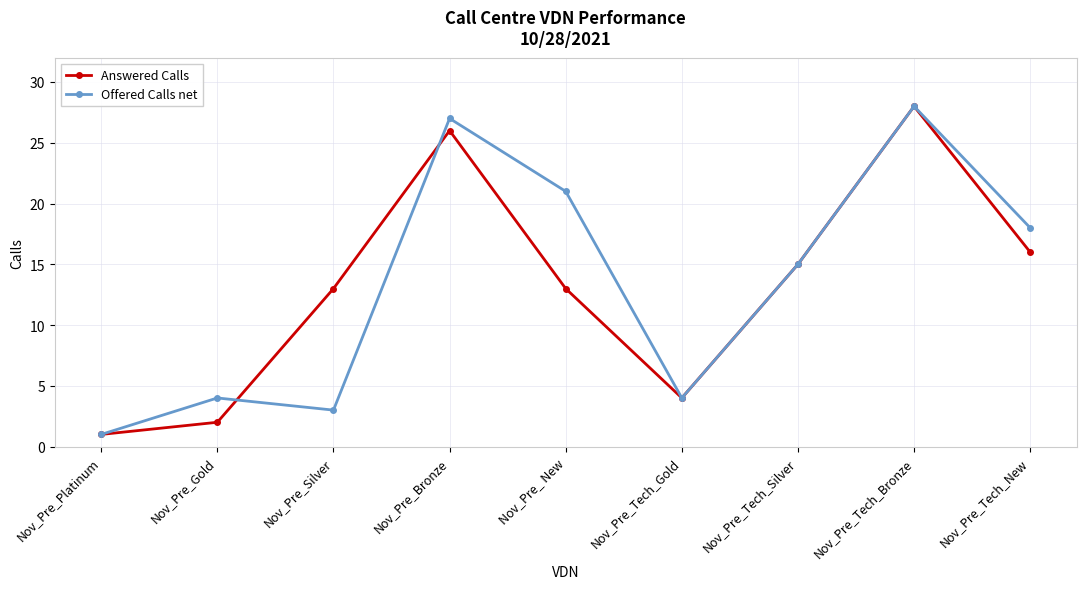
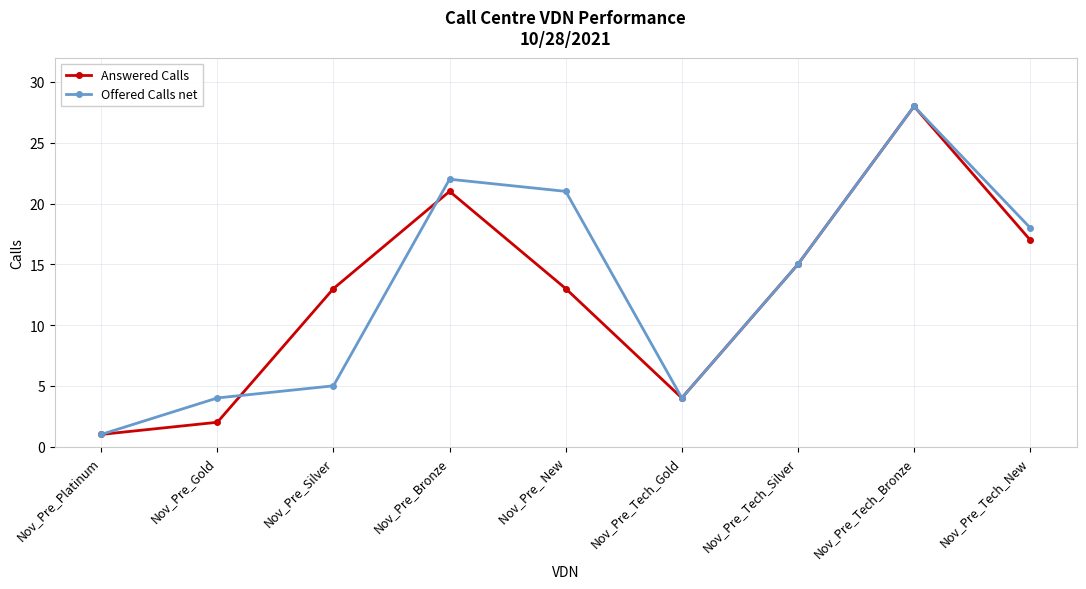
Offered Calls net, Nov_Pre_Silver: 3 -> 5
Answered Calls, Nov_Pre_Bronze: 26 -> 21
Offered Calls net, Nov_Pre_Bronze: 27 -> 22
Answered Calls, Nov_Pre_Tech_New: 16 -> 17
